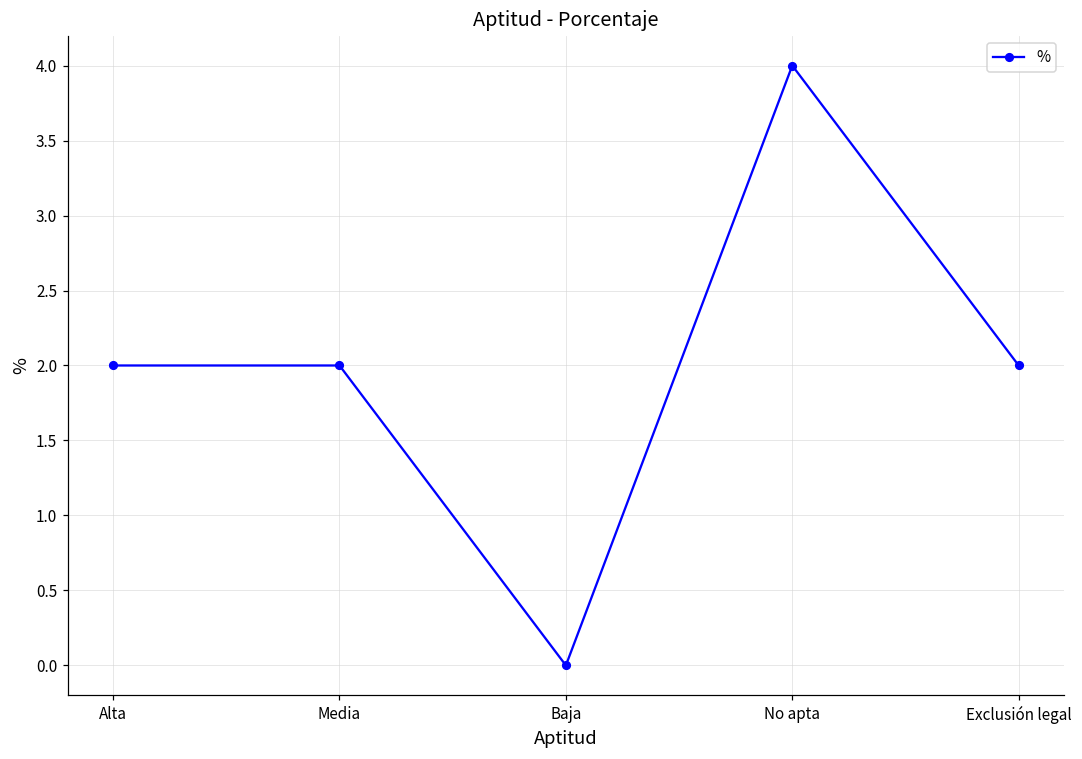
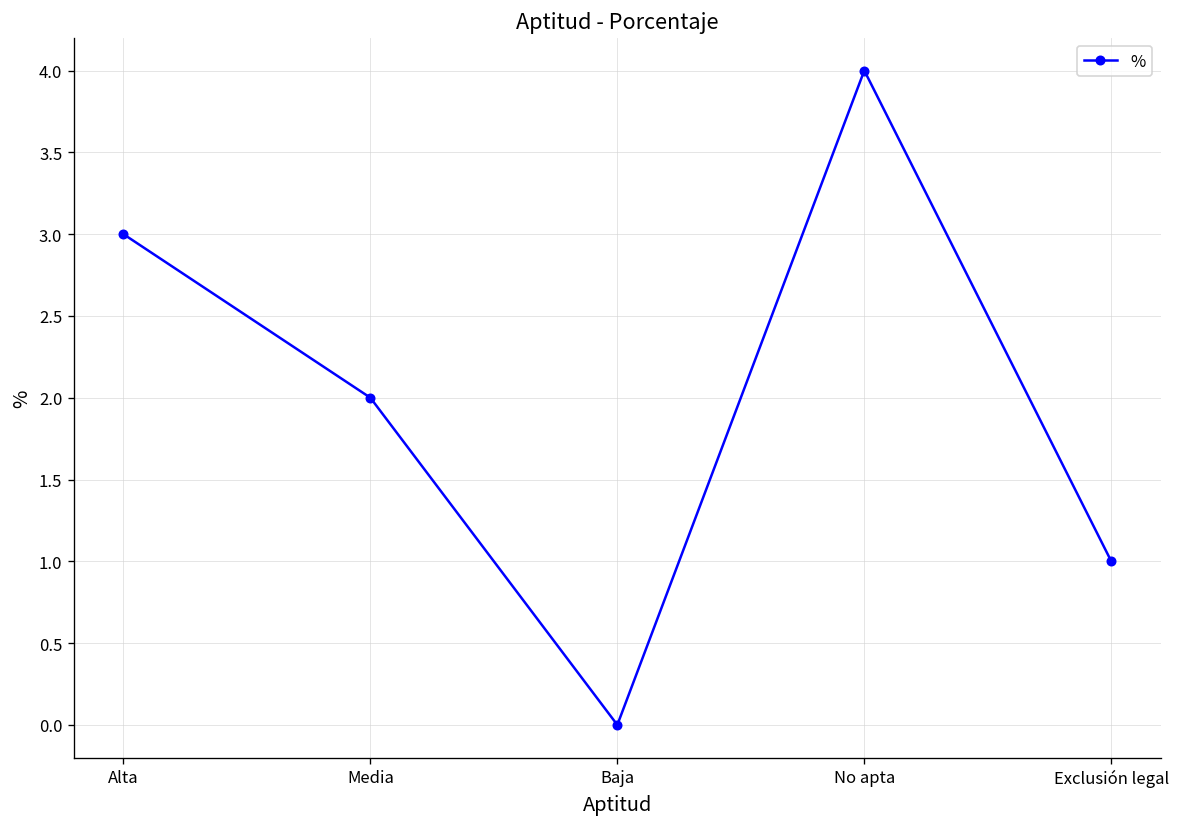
Alta: 2 -> 3
Exclusión legal: 2 -> 1
